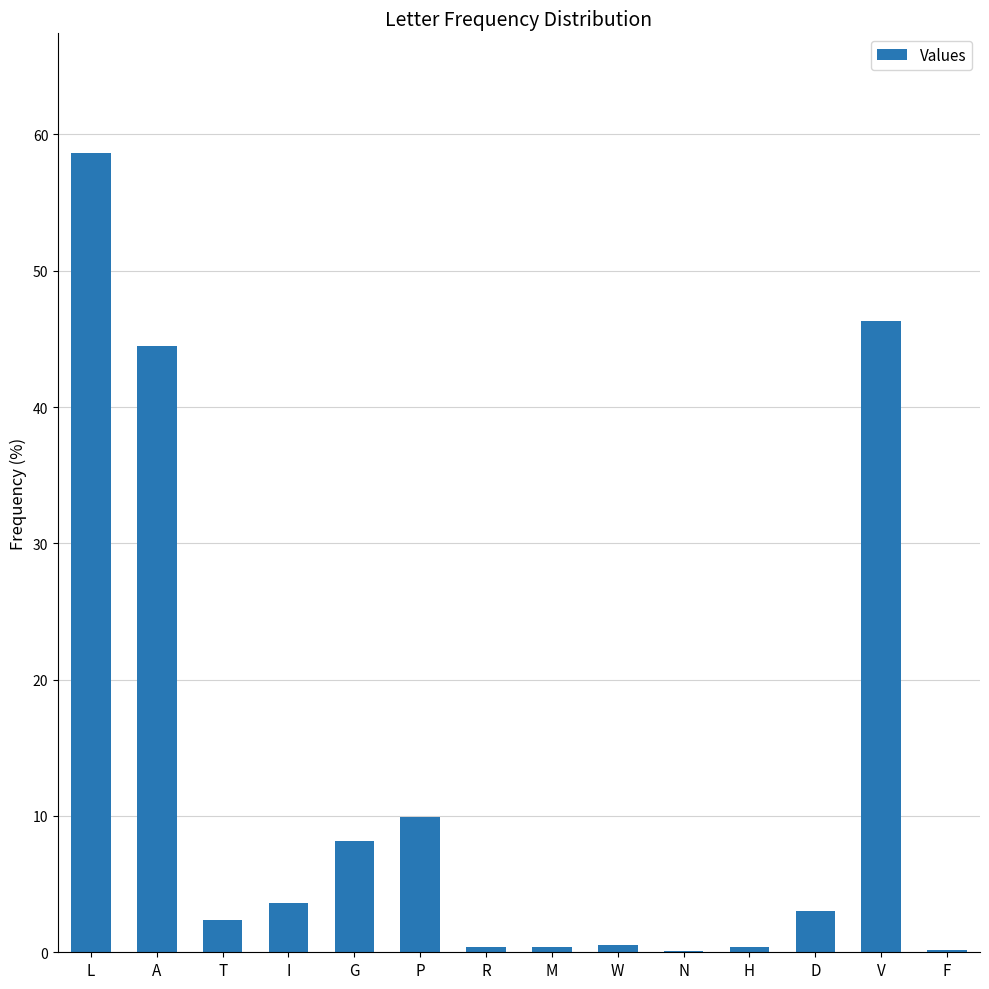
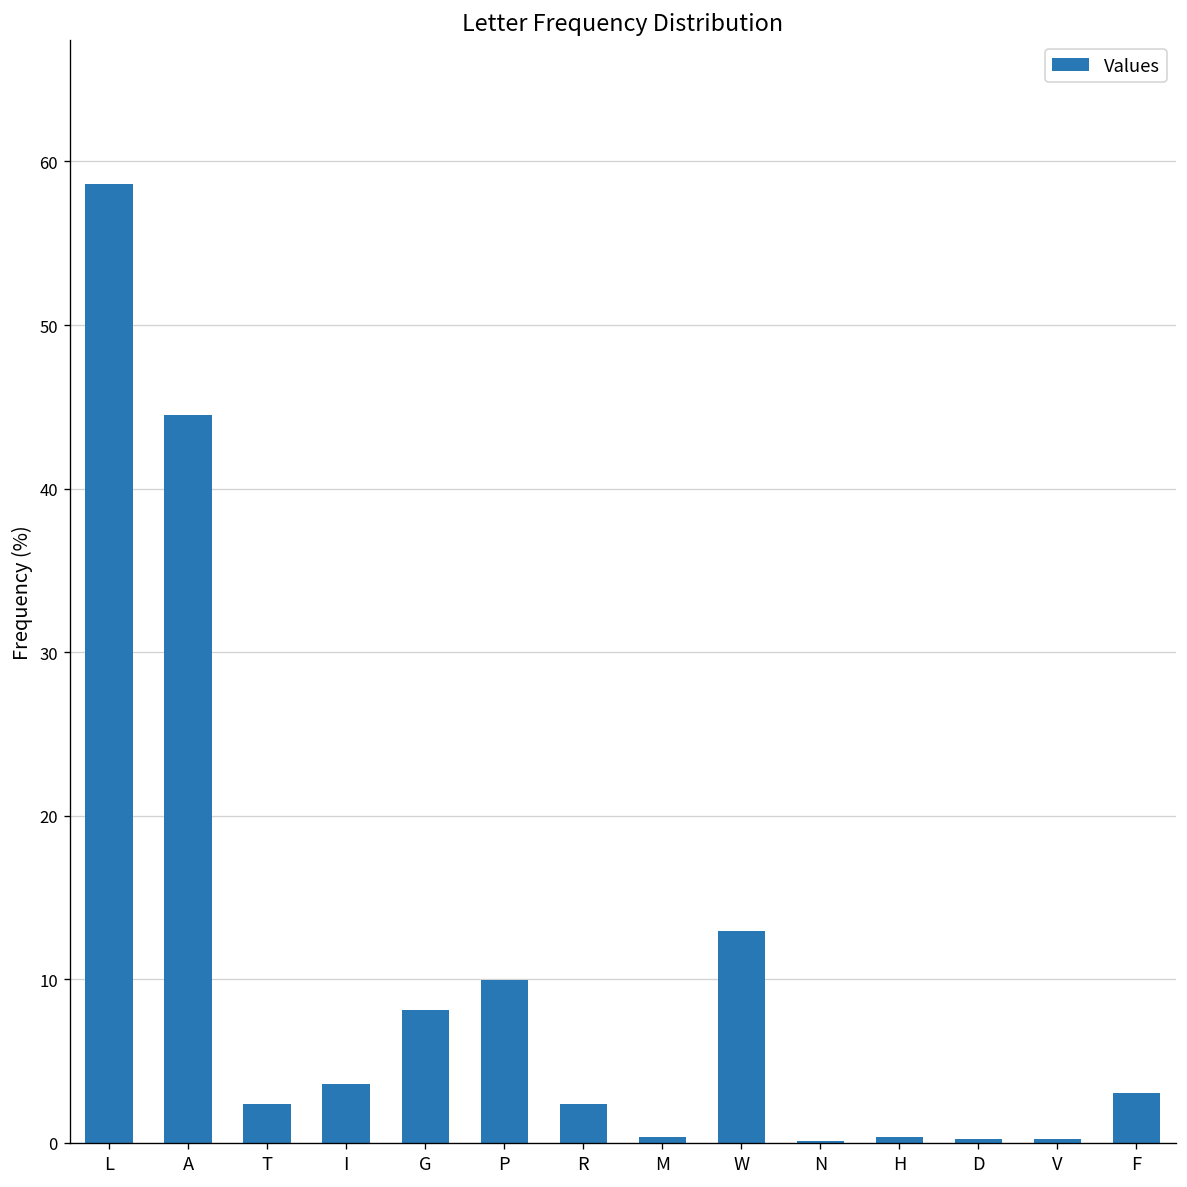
R: 0.4 -> 2.4
W: 0.5 -> 13.0
D: 3.1 -> 0.3
V: 46.3 -> 0.3
F: 0.2 -> 3.0
